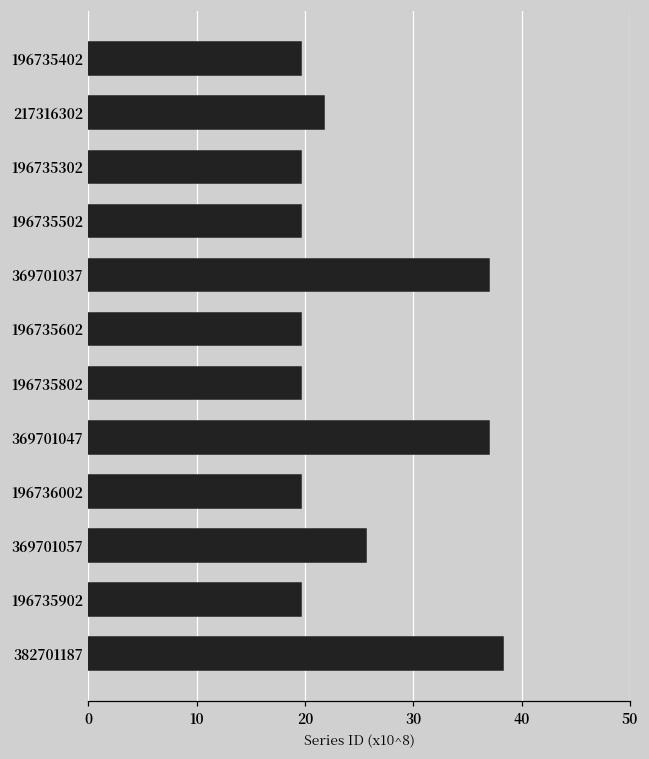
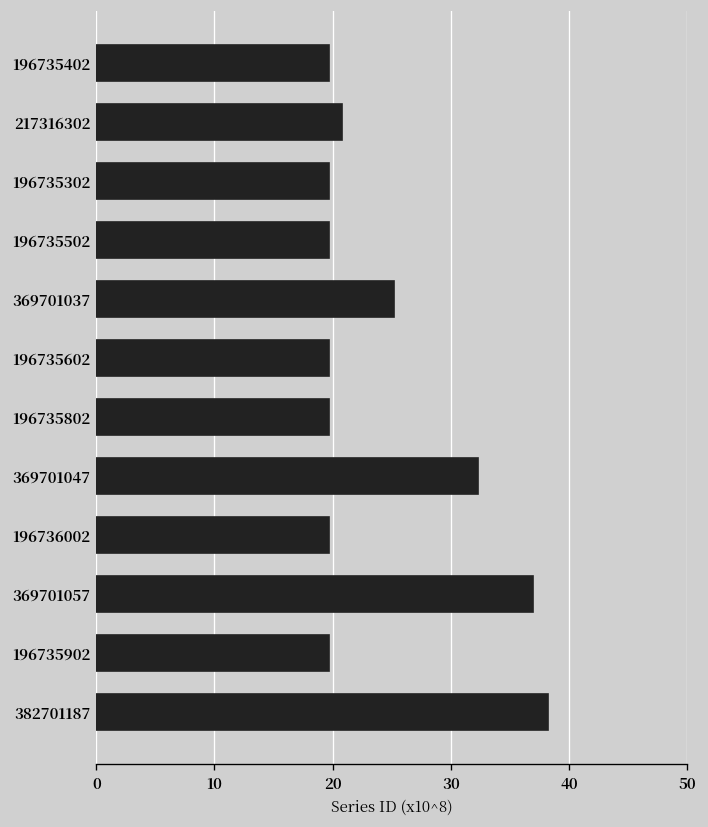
217316302: 22 -> 21
369701037: 37 -> 25
369701047: 37 -> 32
369701057: 26 -> 37
